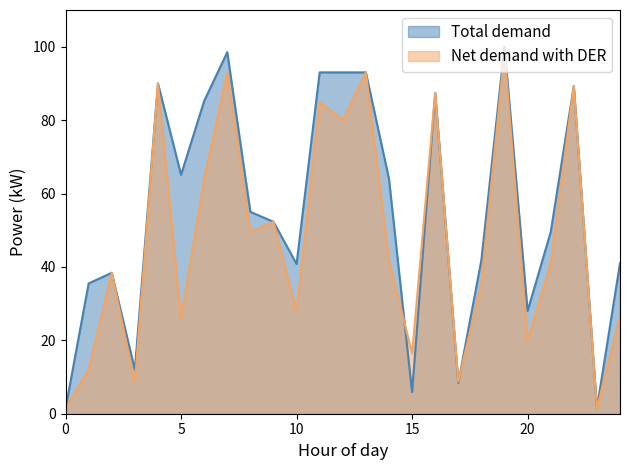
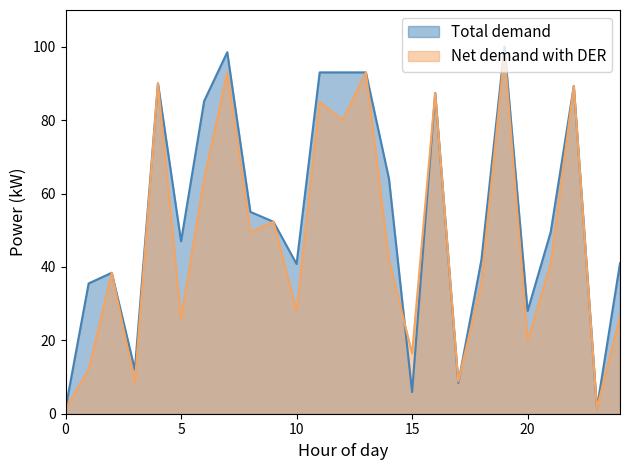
Total demand, 5: 65 -> 47
